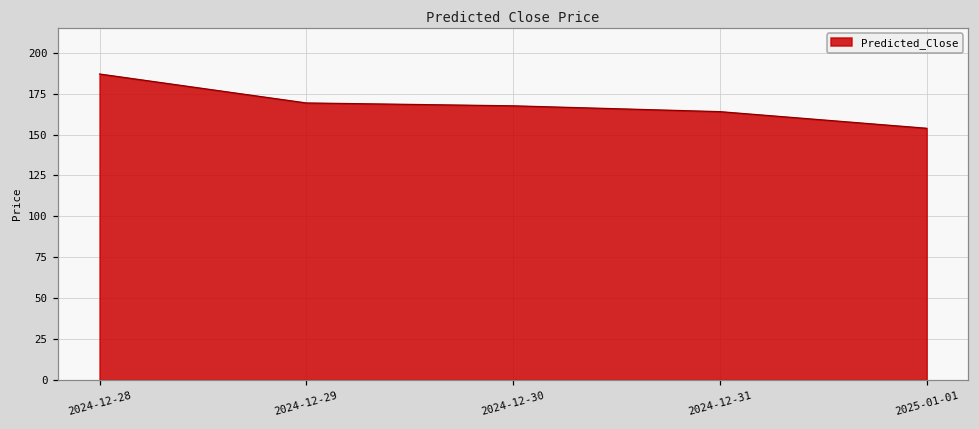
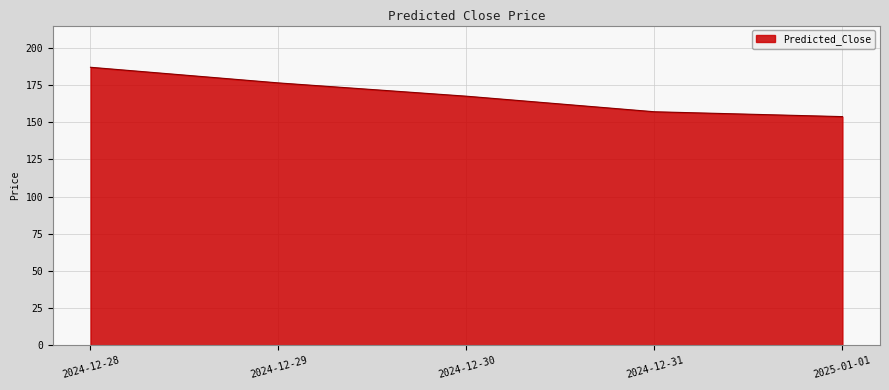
2024-12-29: 169 -> 176
2024-12-31: 164 -> 157
